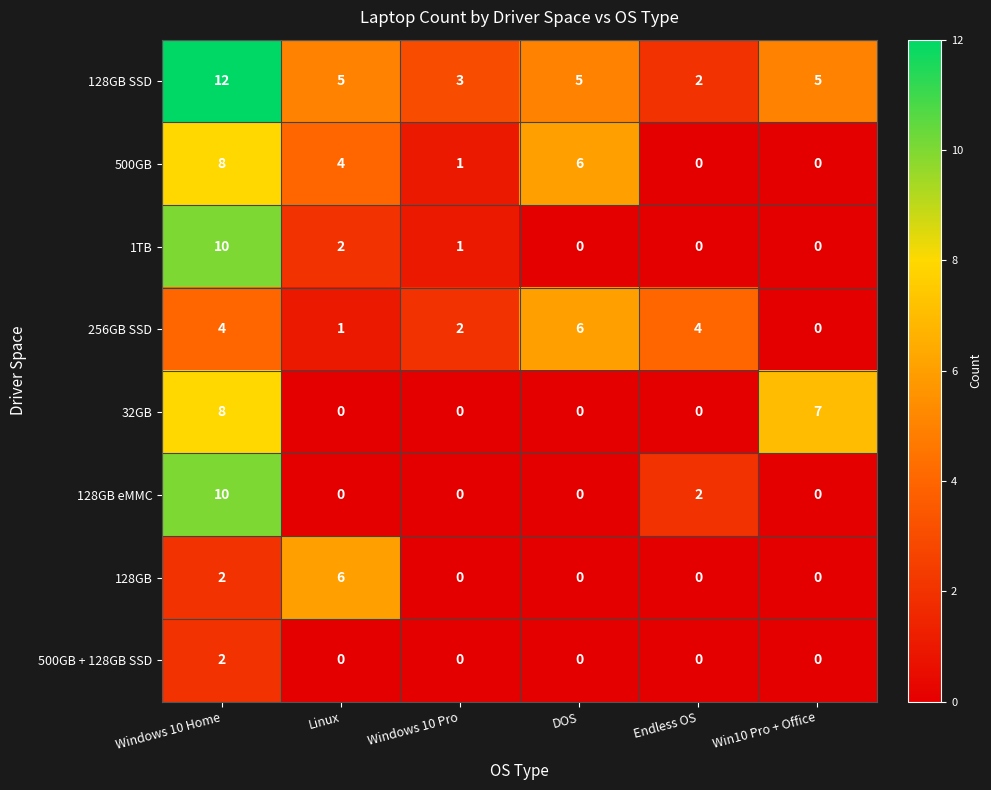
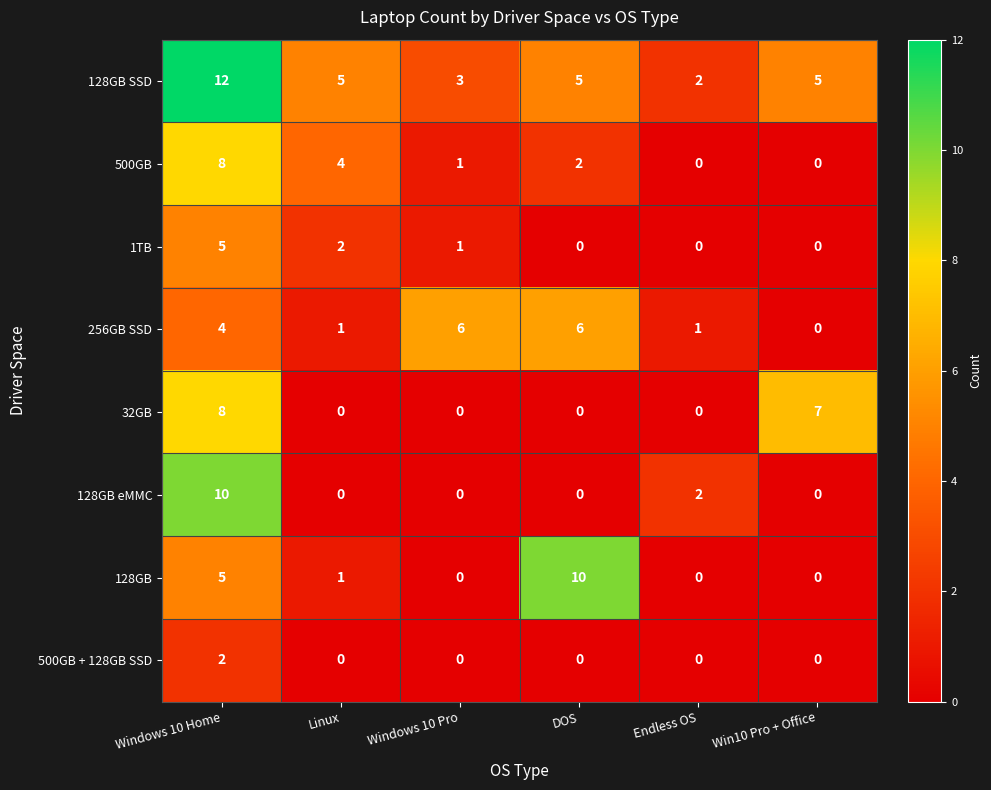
500GB, DOS: 6 -> 2
1TB, Windows 10 Home: 10 -> 5
256GB SSD, Windows 10 Pro: 2 -> 6
256GB SSD, Endless OS: 4 -> 1
128GB, Windows 10 Home: 2 -> 5
128GB, Linux: 6 -> 1
128GB, DOS: 0 -> 10
